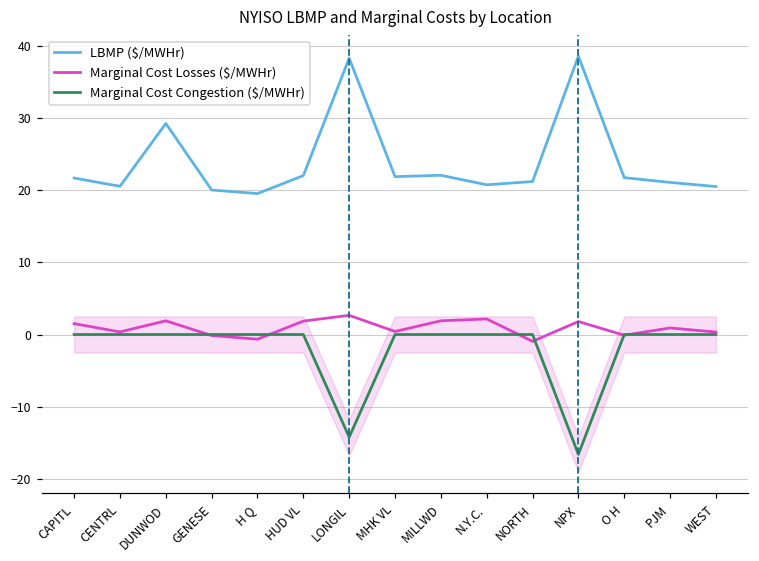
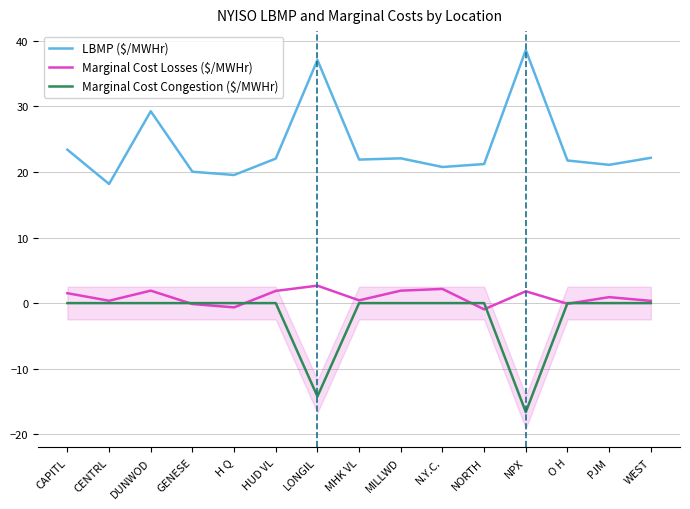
LBMP ($/MWHr), CAPITL: 22 -> 23
LBMP ($/MWHr), CENTRL: 21 -> 18
LBMP ($/MWHr), LONGIL: 38 -> 37
LBMP ($/MWHr), WEST: 21 -> 22
